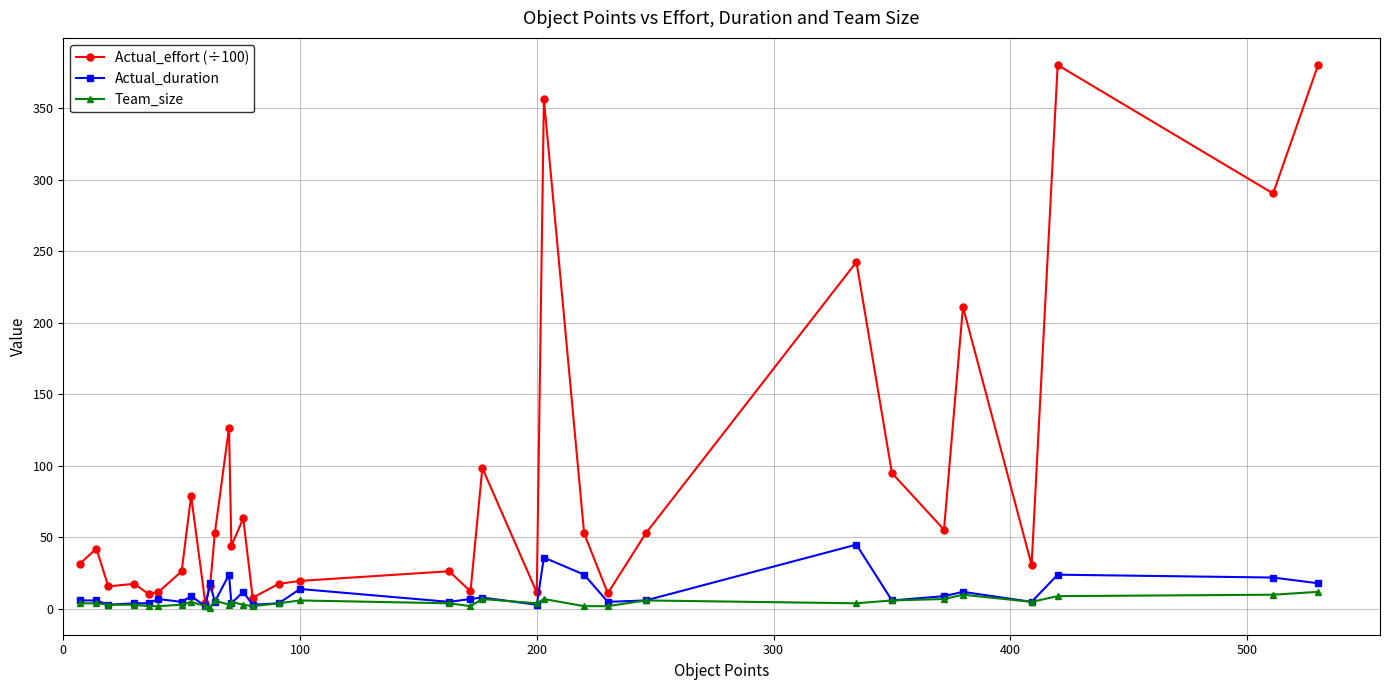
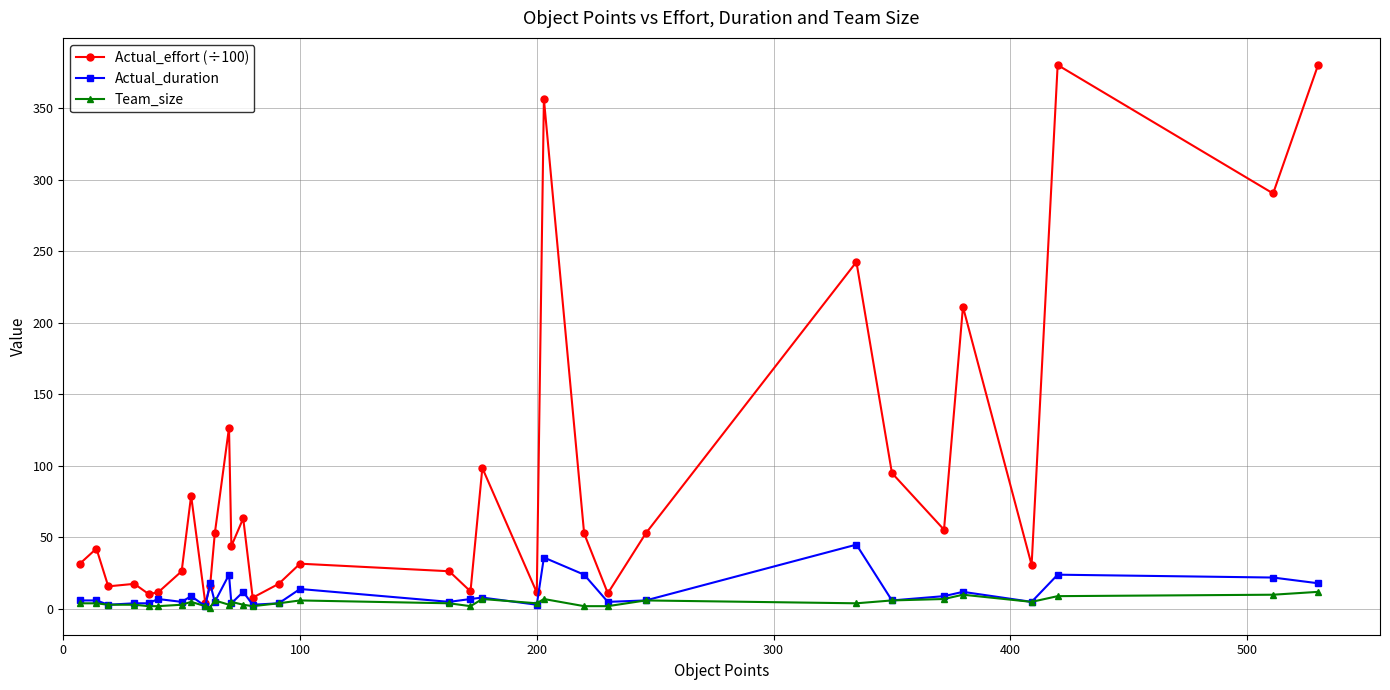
Actual_effort (÷100), 100: 20 -> 32
